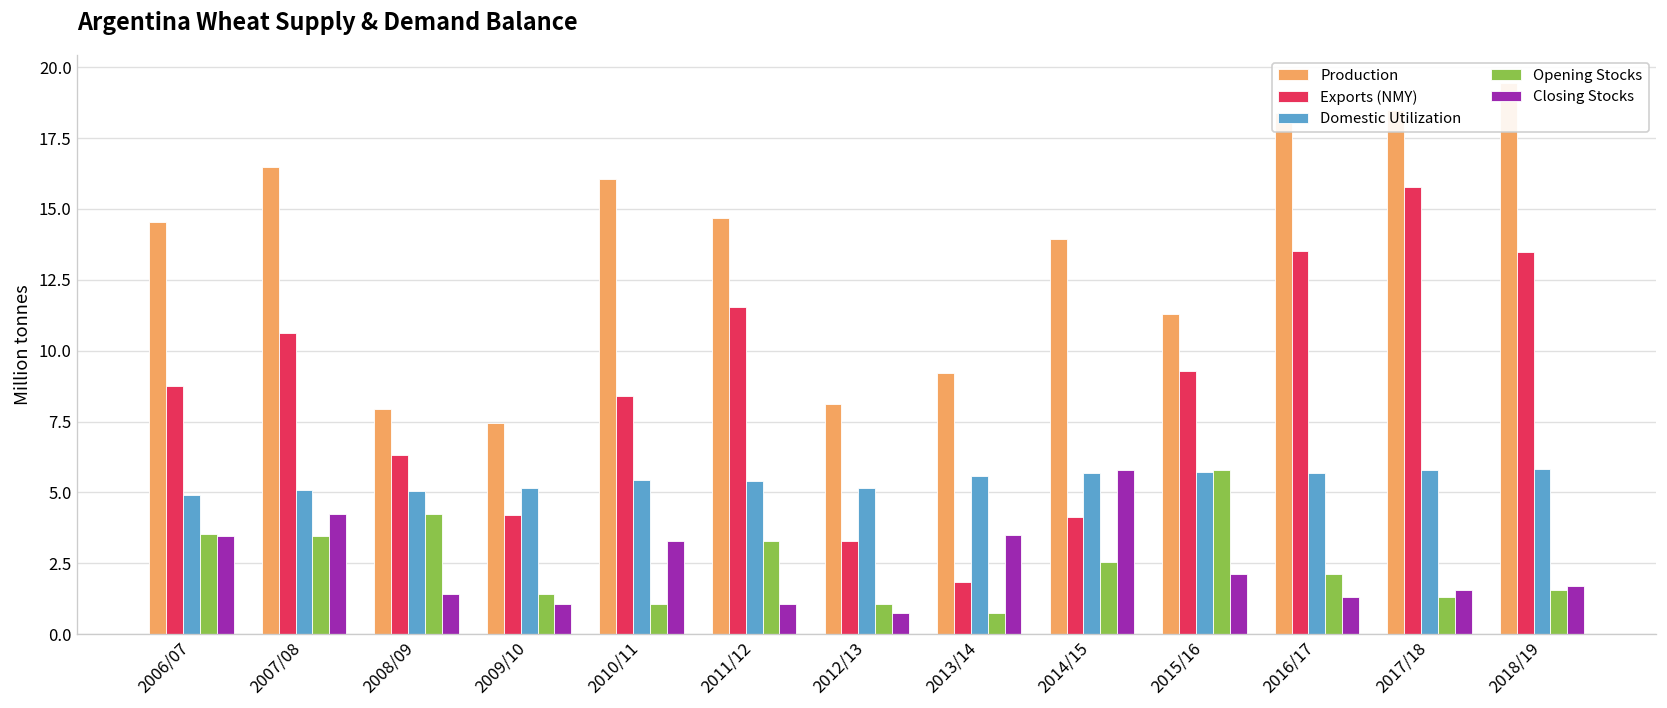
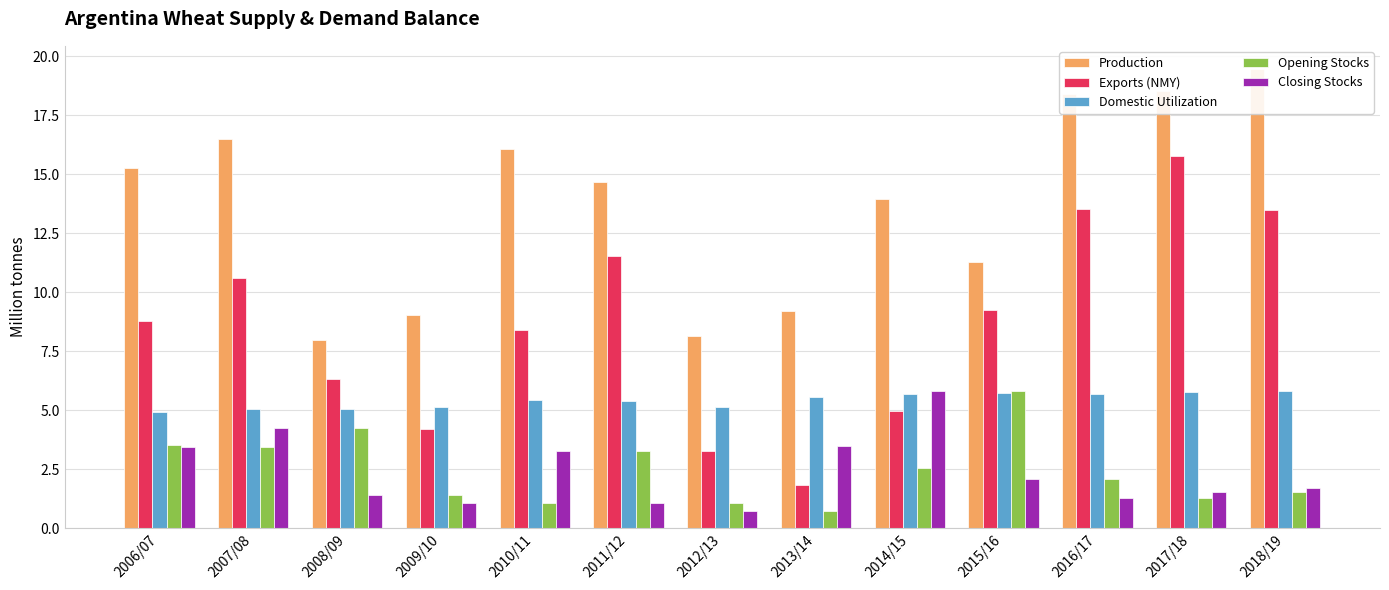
Production, 2006/07: 14.6 -> 15.3
Production, 2009/10: 7.5 -> 9.0
Exports (NMY), 2014/15: 4.1 -> 5.0
